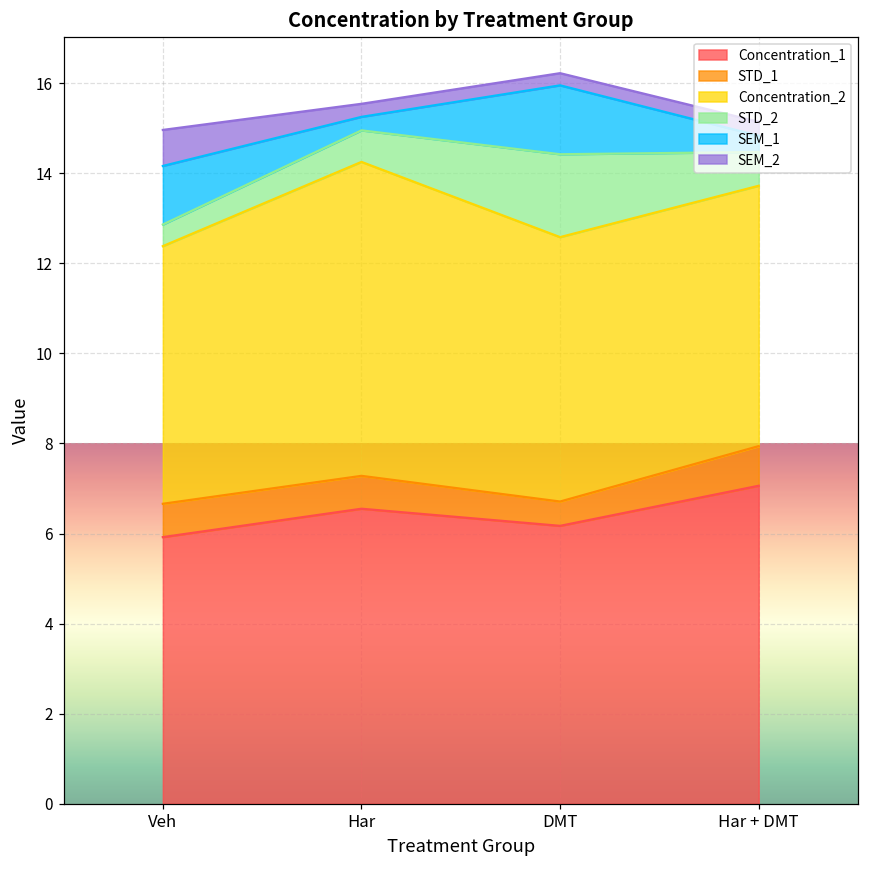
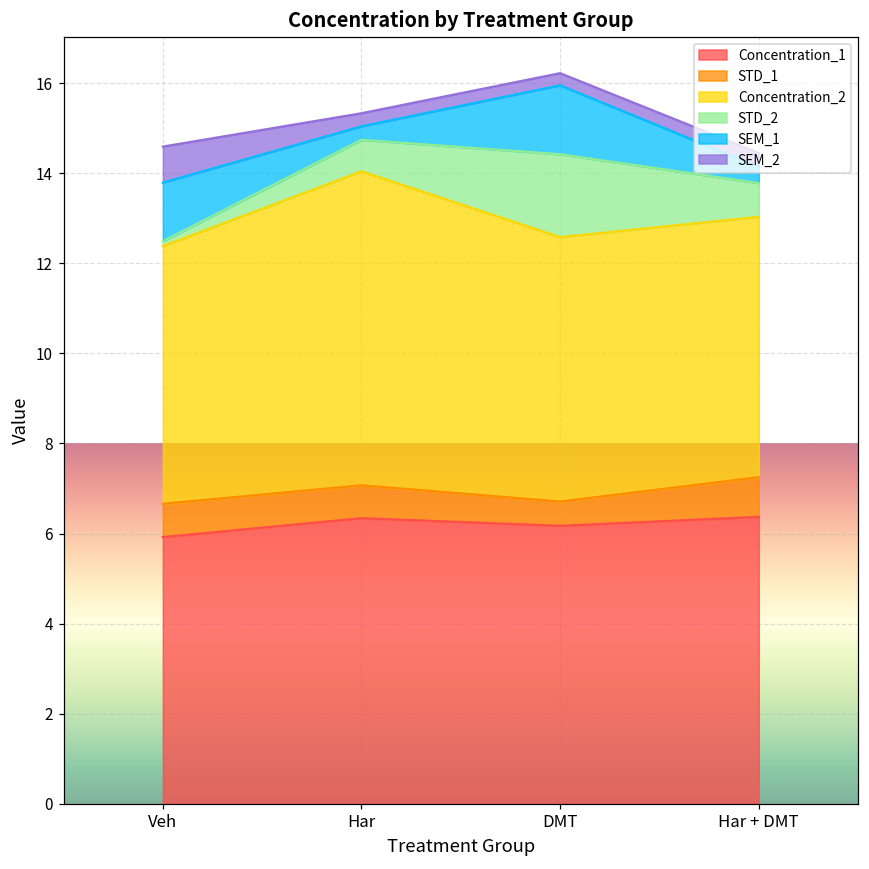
STD_2, Veh: 0.5 -> 0.1
Concentration_1, Har: 6.6 -> 6.3
Concentration_1, Har + DMT: 7.1 -> 6.4
